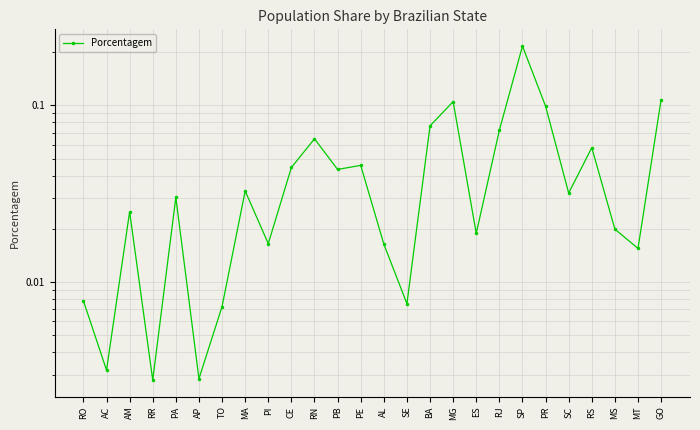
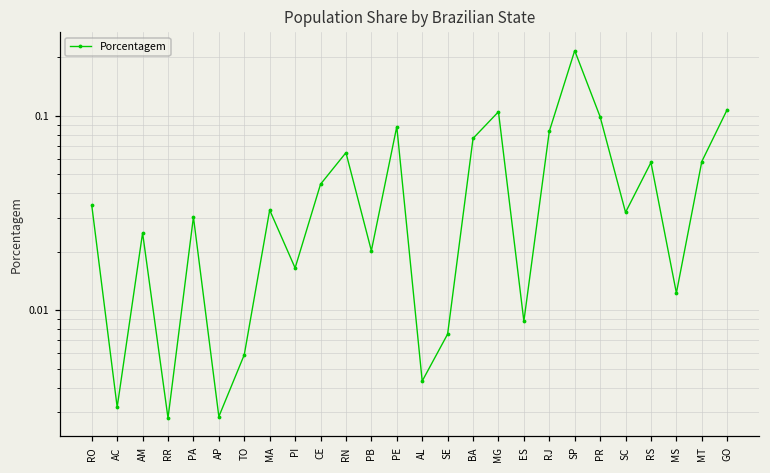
RO: 0.008 -> 0.035
TO: 0.0073 -> 0.0059
PB: 0.043 -> 0.020
PE: 0.046 -> 0.09
AL: 0.016 -> 0.0043
ES: 0.019 -> 0.009
RJ: 0.072 -> 0.08
MS: 0.020 -> 0.012
MT: 0.016 -> 0.058
